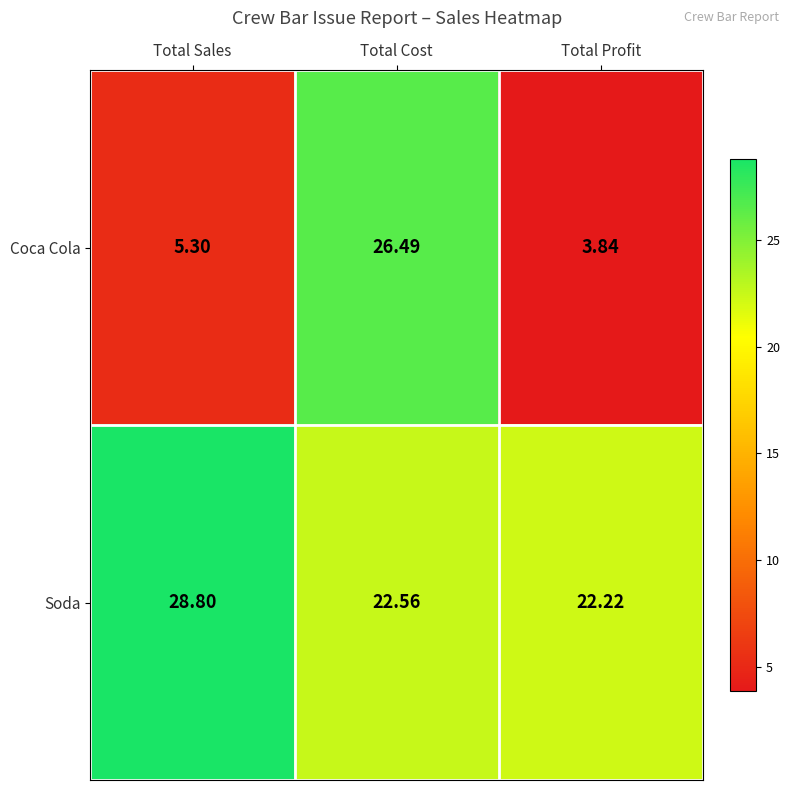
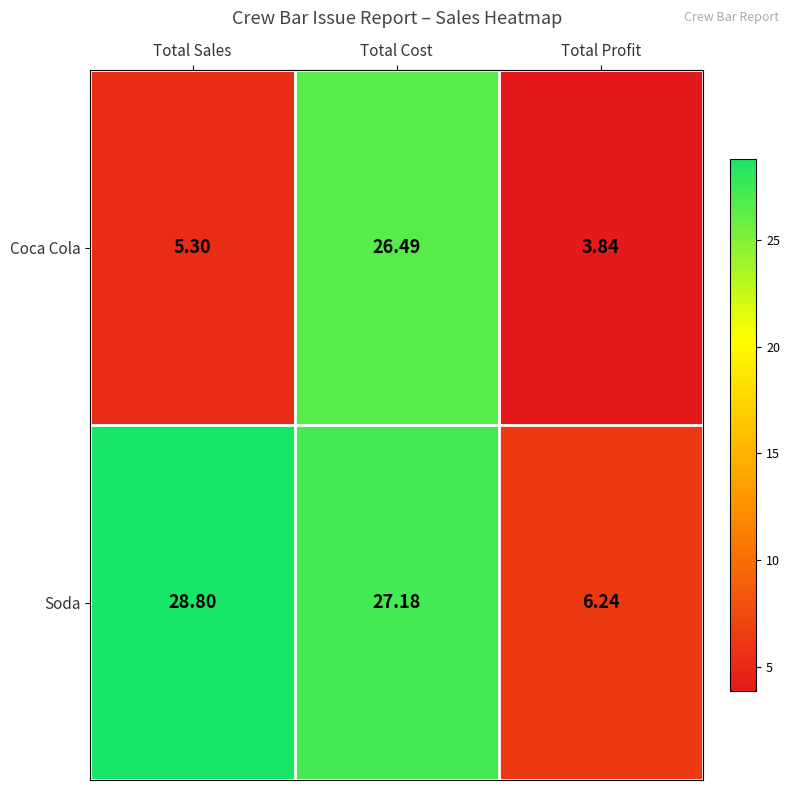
Soda, Total Cost: 22.56 -> 27.18
Soda, Total Profit: 22.22 -> 6.24
